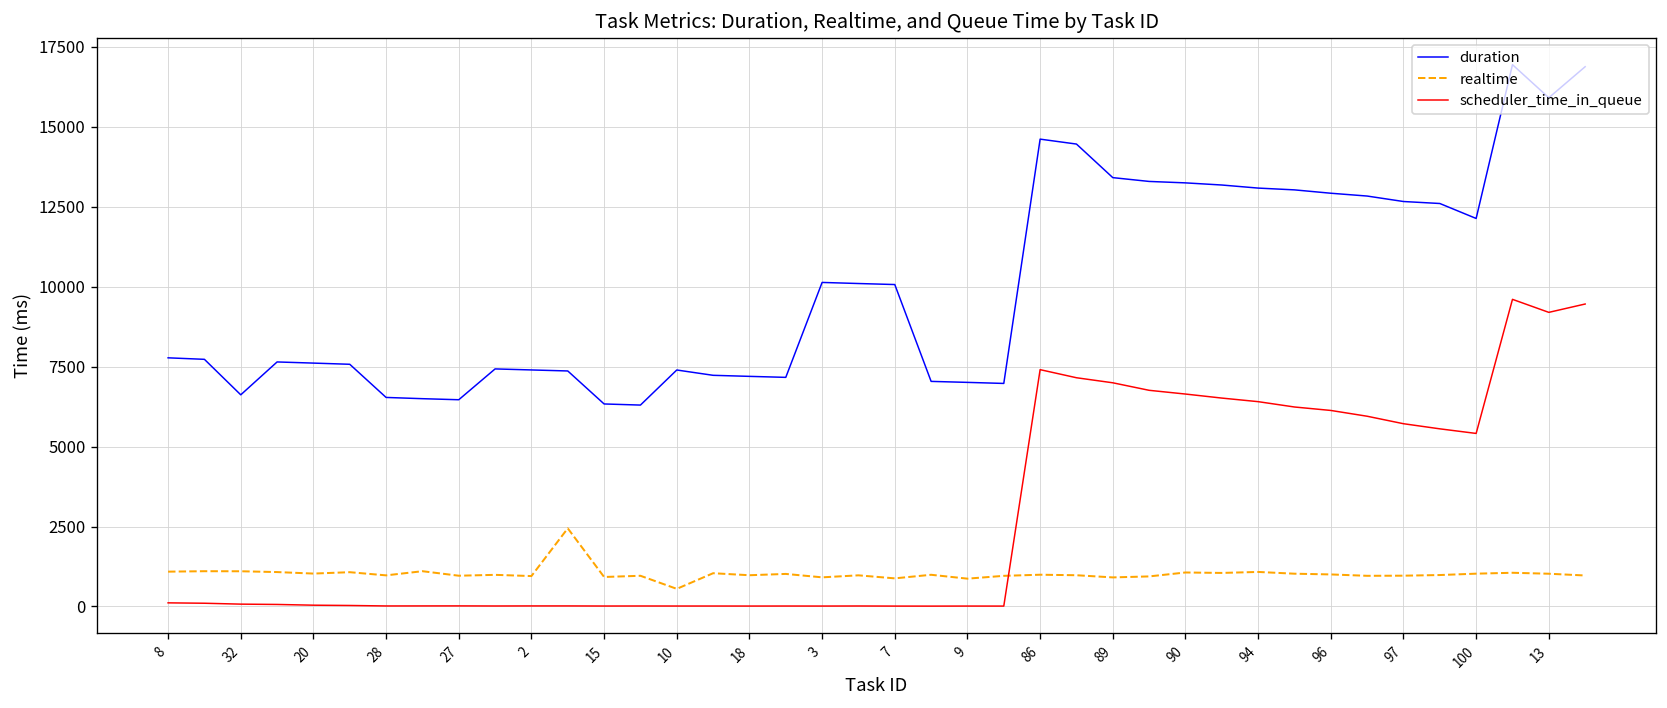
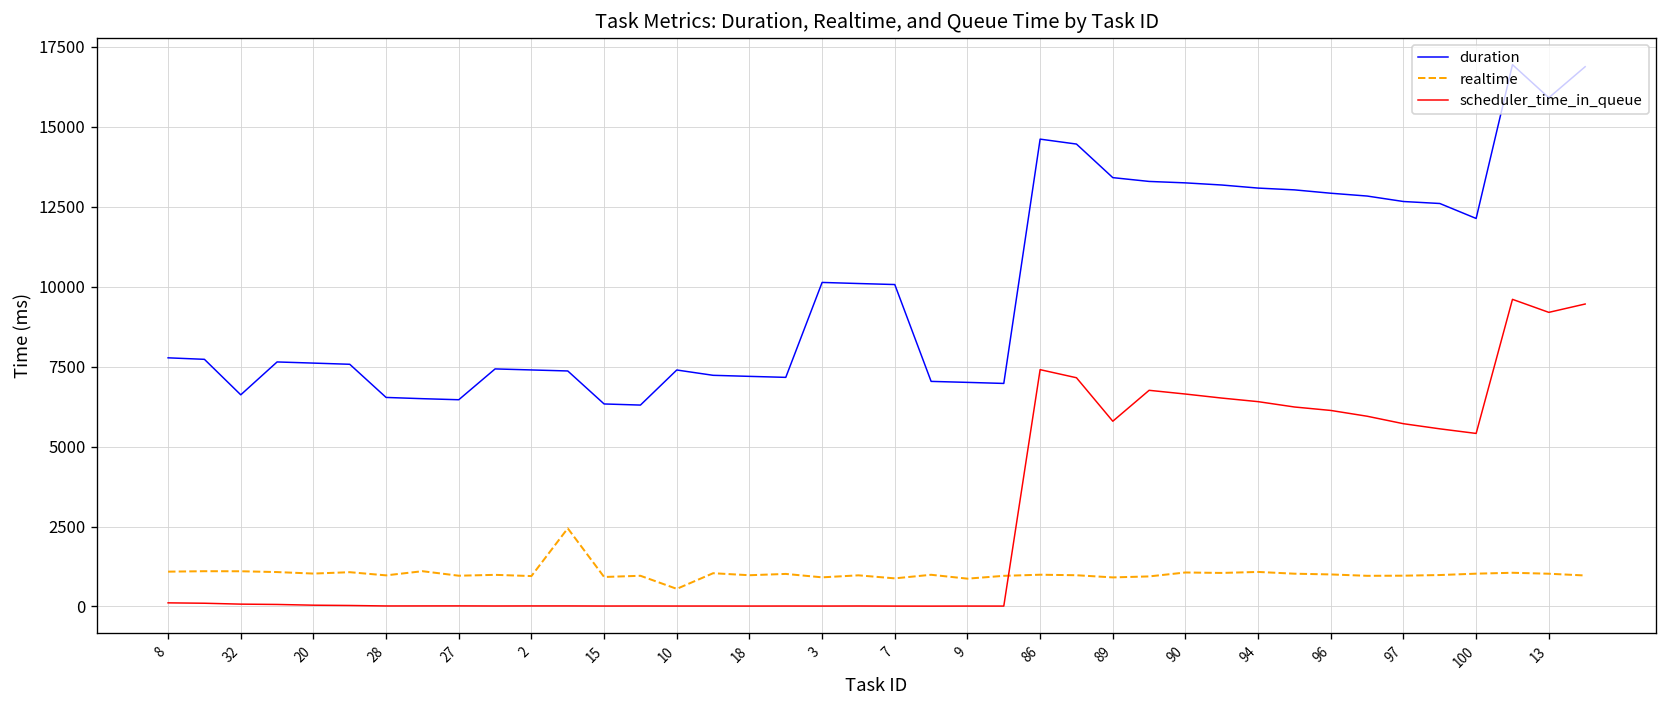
scheduler_time_in_queue, 89: 7000 -> 5800
